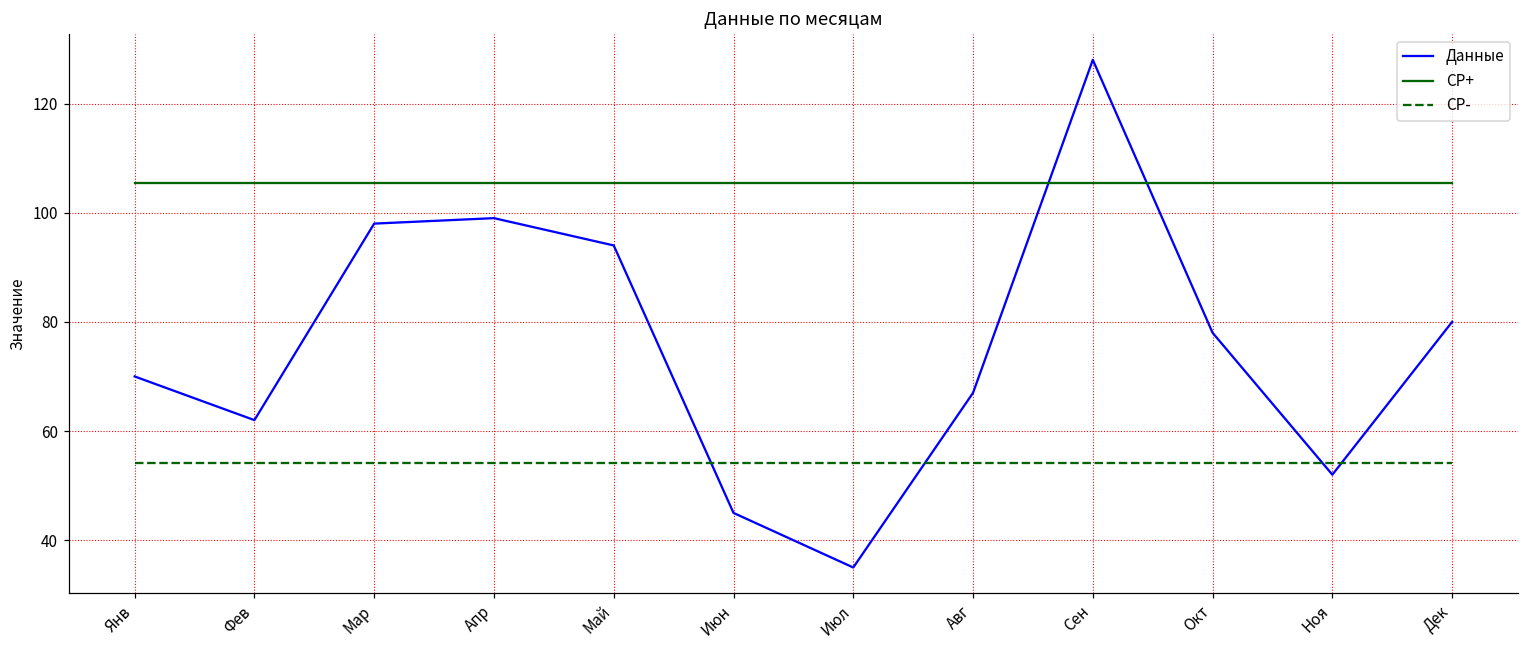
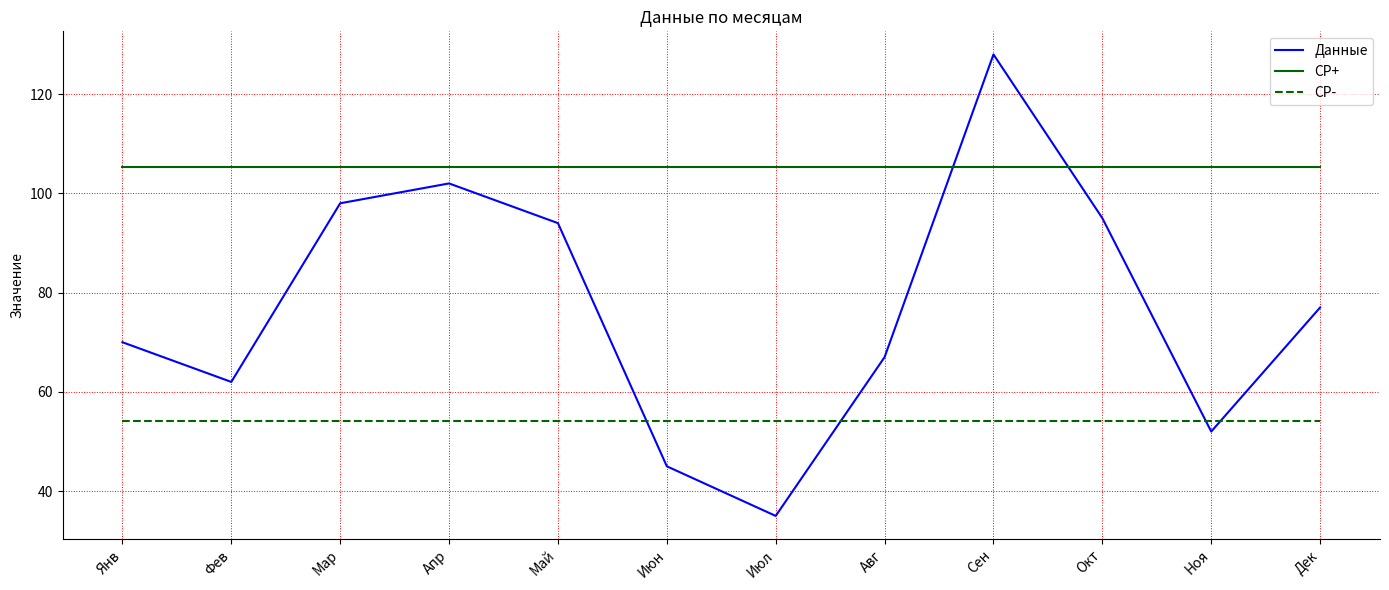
Данные, Апр: 99 -> 102
Данные, Окт: 78 -> 95
Данные, Дек: 80 -> 77
